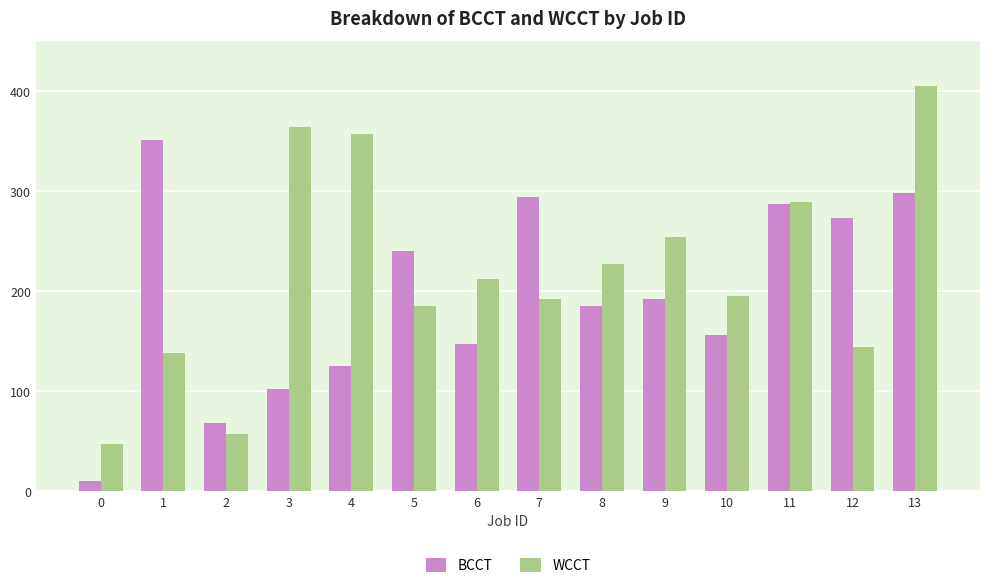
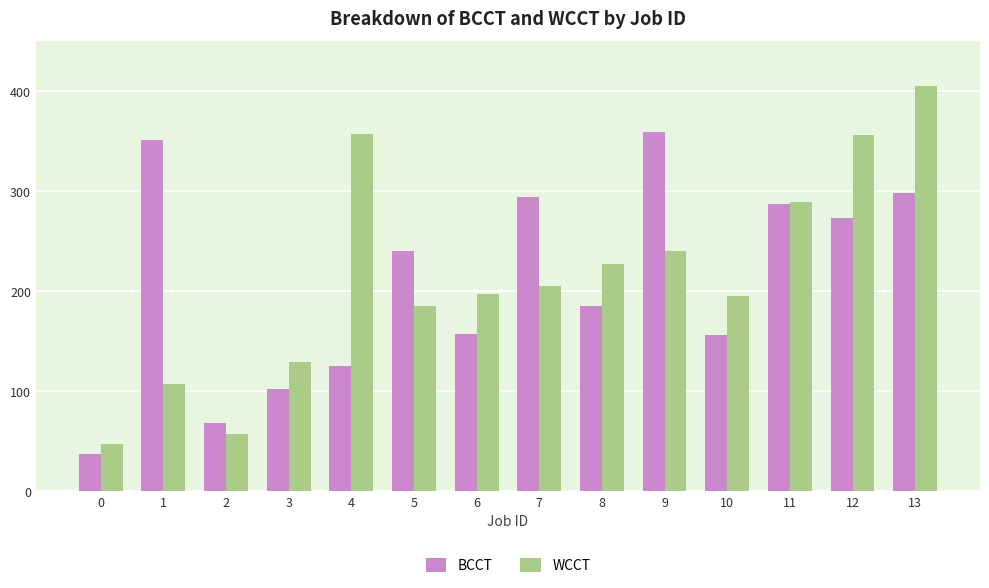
BCCT, 0: 10 -> 40
WCCT, 1: 140 -> 110
WCCT, 3: 360 -> 130
BCCT, 6: 150 -> 160
WCCT, 6: 210 -> 200
WCCT, 7: 190 -> 210
BCCT, 9: 190 -> 360
WCCT, 9: 250 -> 240
WCCT, 12: 140 -> 360
